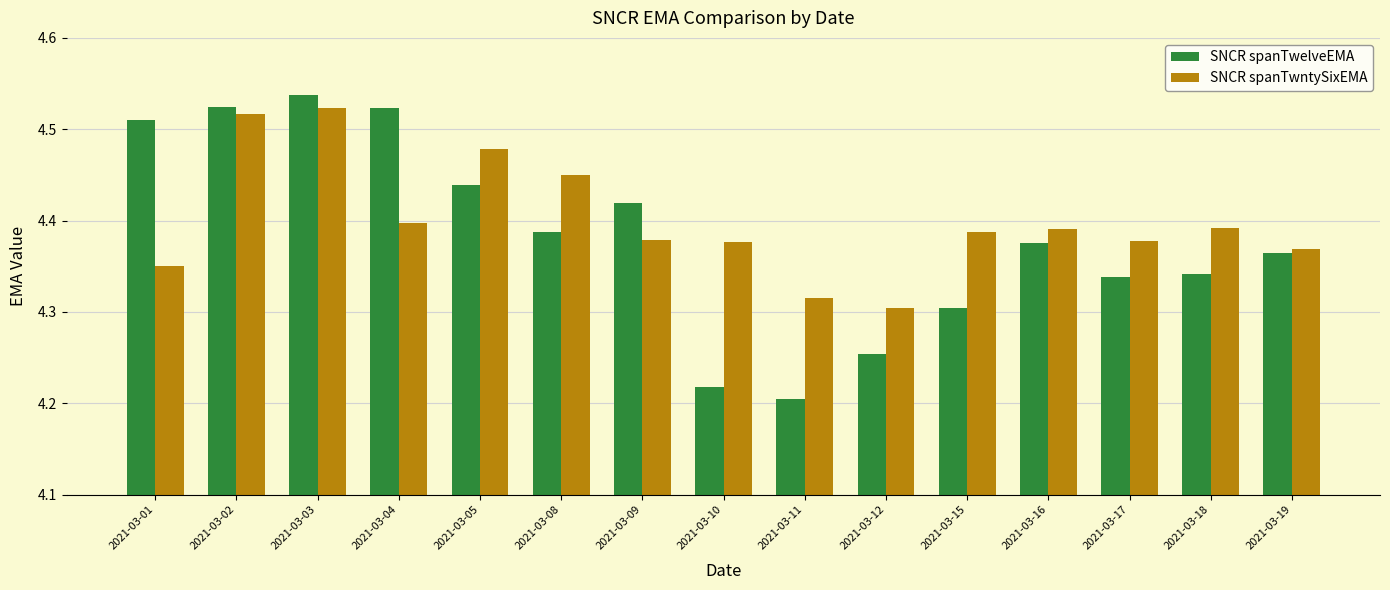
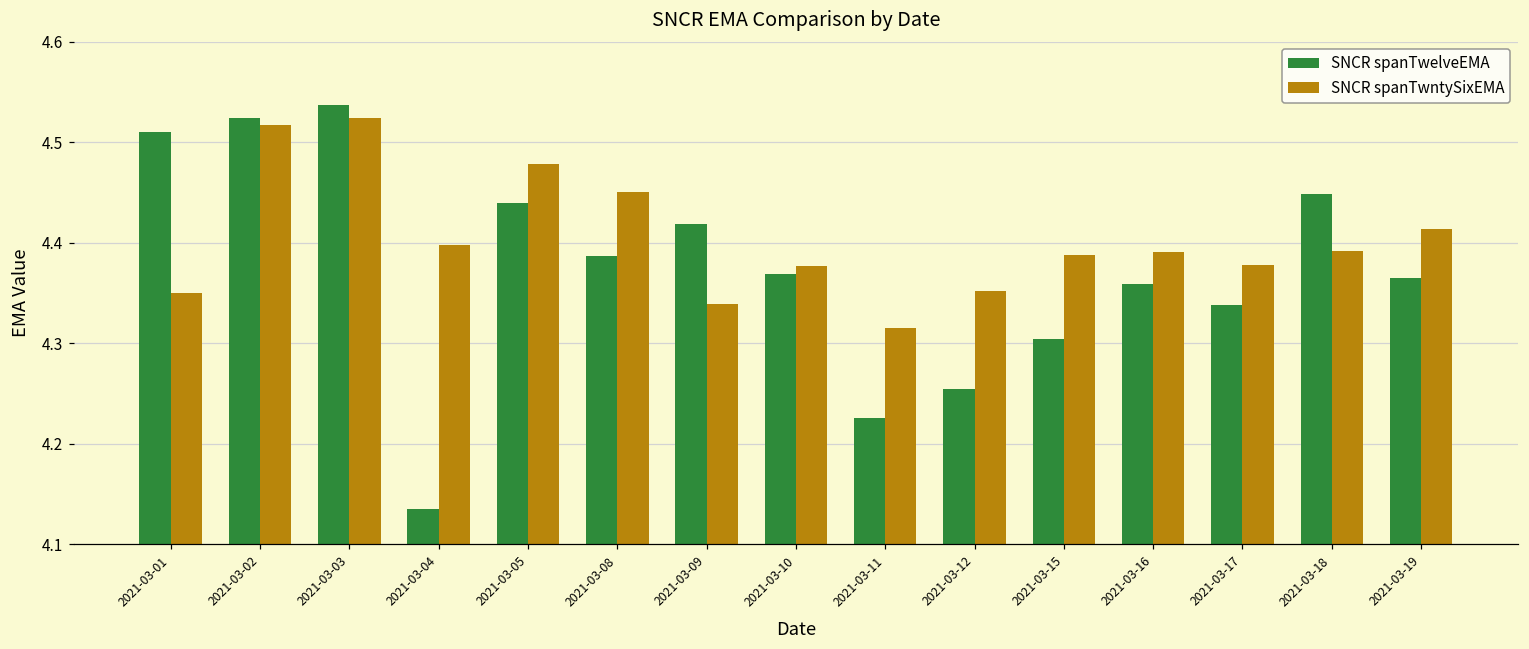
SNCR spanTwelveEMA, 2021-03-04: 4.52 -> 4.13
SNCR spanTwntySixEMA, 2021-03-09: 4.38 -> 4.34
SNCR spanTwelveEMA, 2021-03-10: 4.22 -> 4.37
SNCR spanTwelveEMA, 2021-03-11: 4.20 -> 4.23
SNCR spanTwntySixEMA, 2021-03-12: 4.30 -> 4.35
SNCR spanTwelveEMA, 2021-03-16: 4.38 -> 4.36
SNCR spanTwelveEMA, 2021-03-18: 4.34 -> 4.45
SNCR spanTwntySixEMA, 2021-03-19: 4.37 -> 4.41
